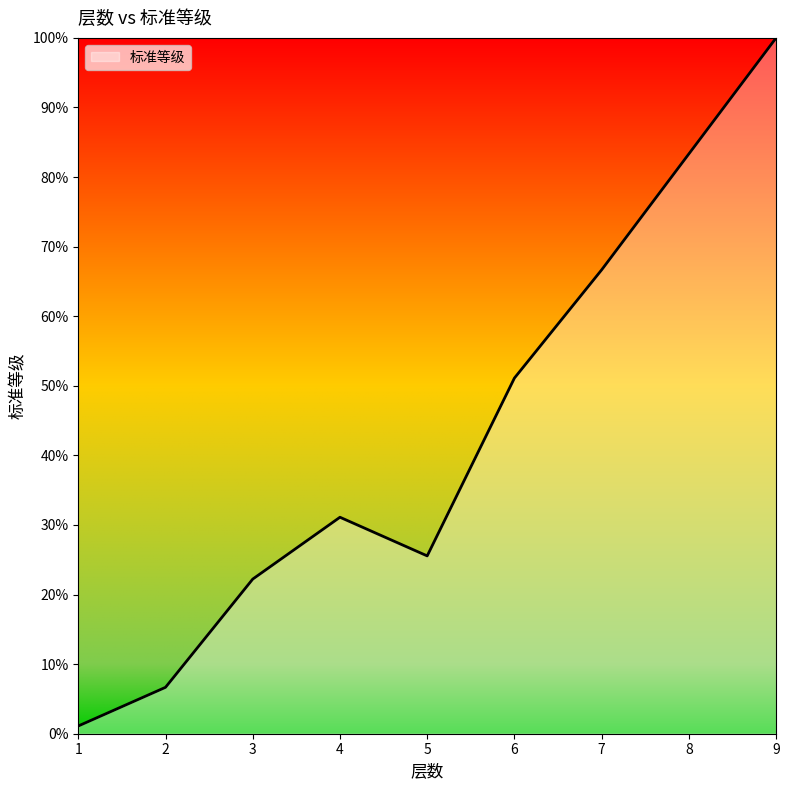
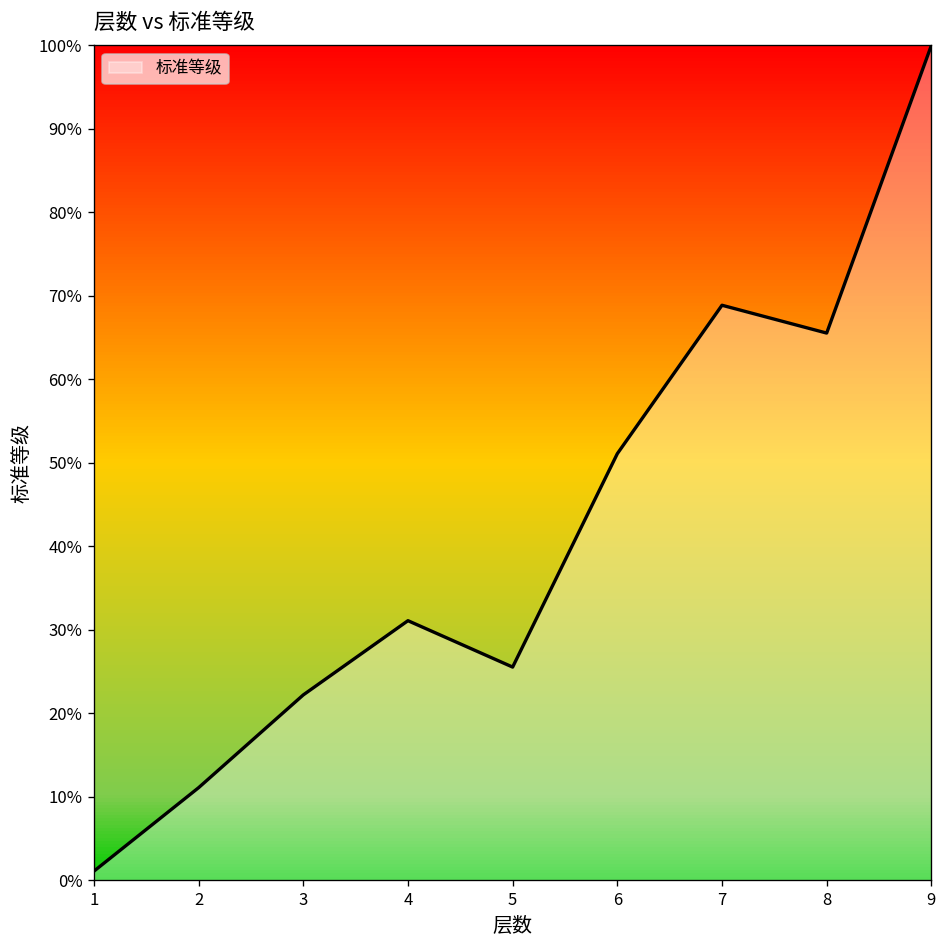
2: 7% -> 11%
7: 67% -> 69%
8: 83% -> 66%
